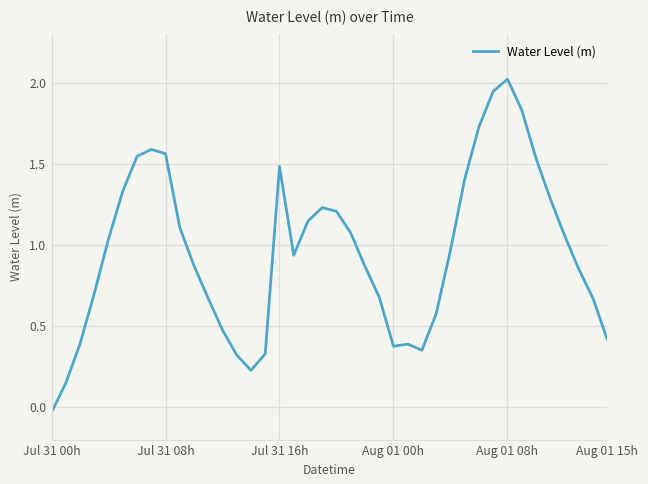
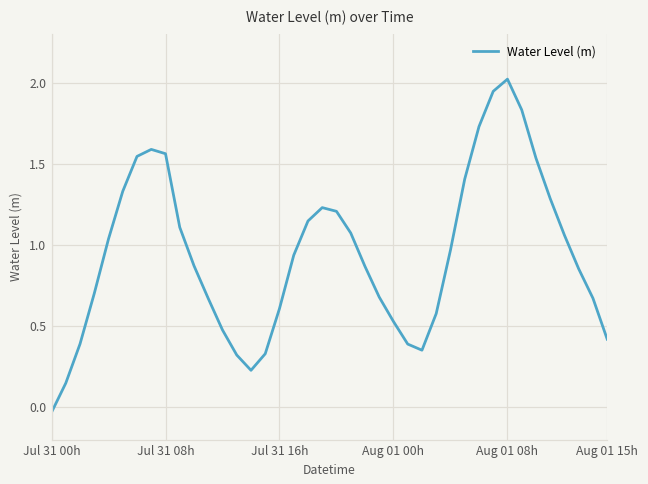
Jul 31 16h: 1.48 -> 0.61
Aug 01 00h: 0.38 -> 0.53
